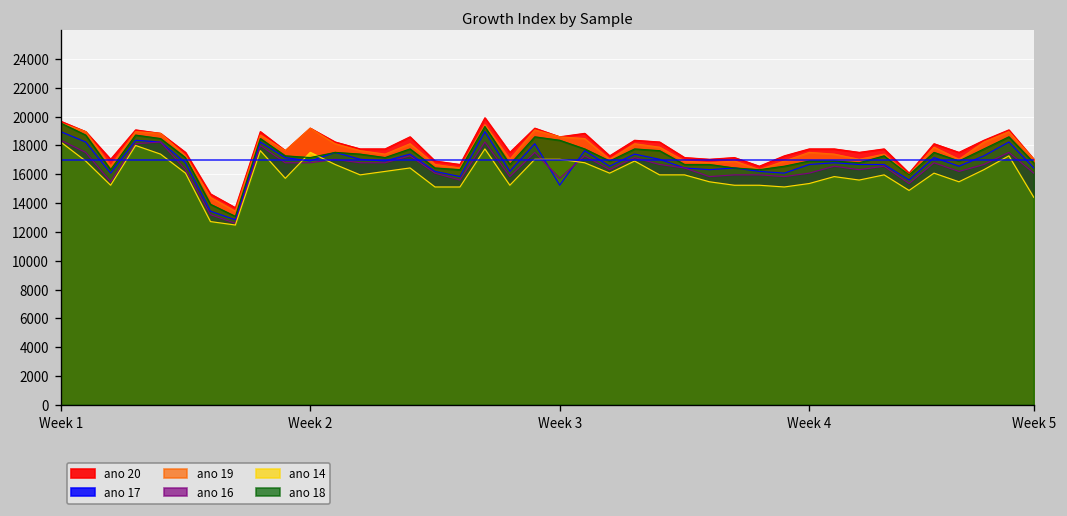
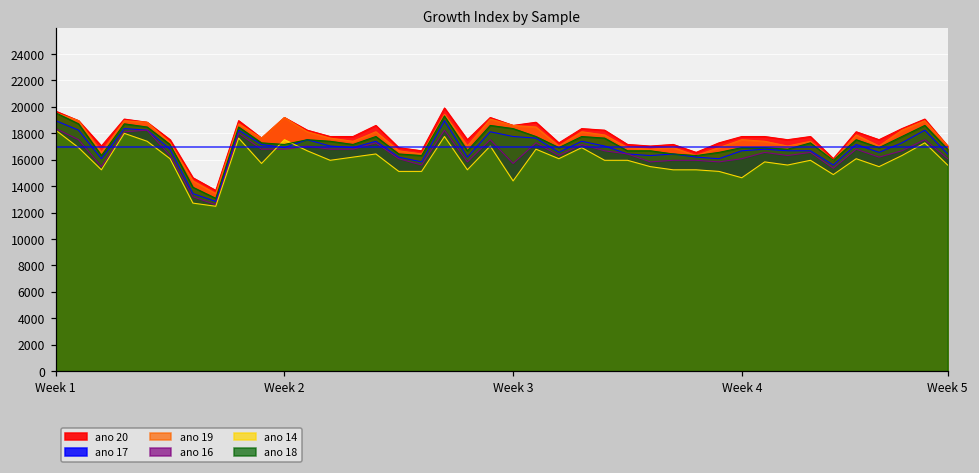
ano 17, Week 3: 15200 -> 17800
ano 14, Week 3: 17000 -> 14400
ano 14, Week 4: 15400 -> 14600
ano 14, Week 5: 14400 -> 15600
